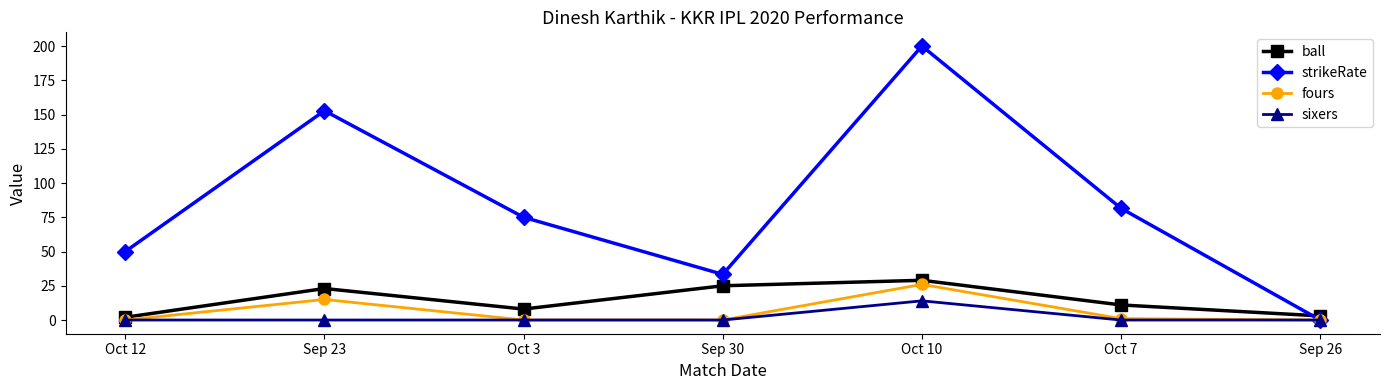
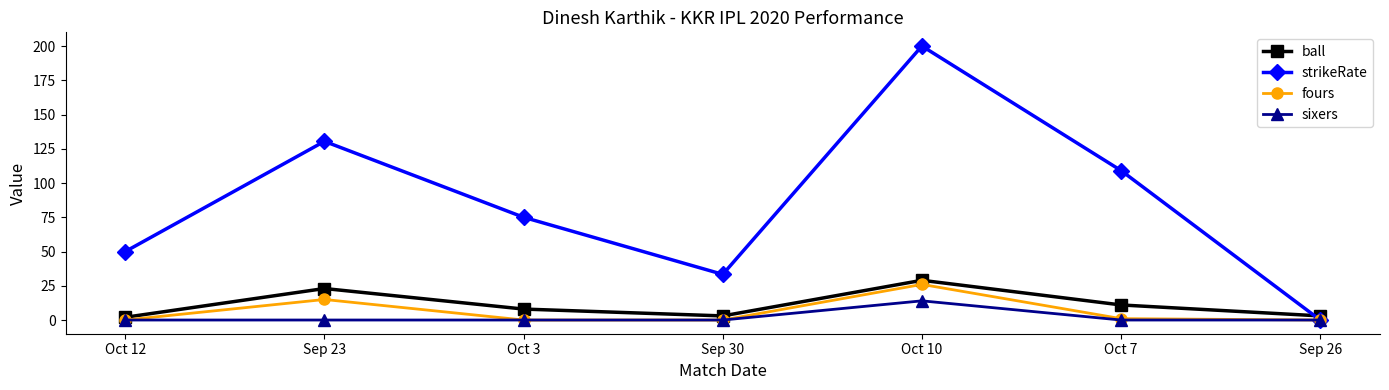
strikeRate, Sep 23: 153 -> 130
ball, Sep 30: 25 -> 3
strikeRate, Oct 7: 82 -> 109
